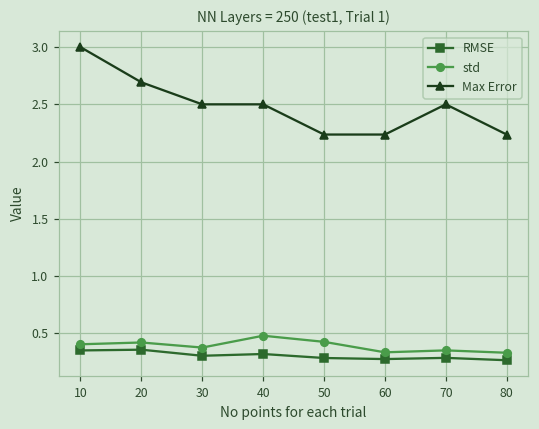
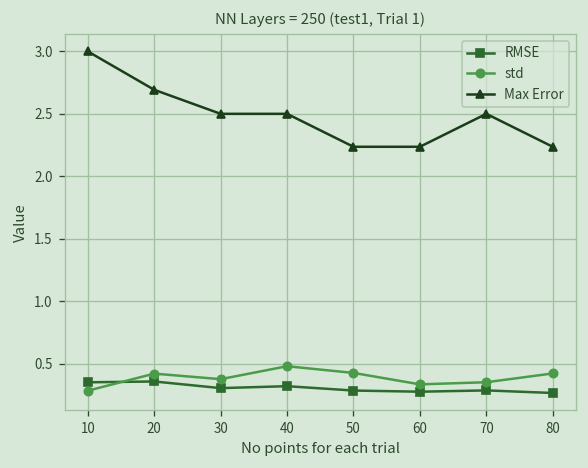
std, 10: 0.40 -> 0.28
std, 80: 0.33 -> 0.42
